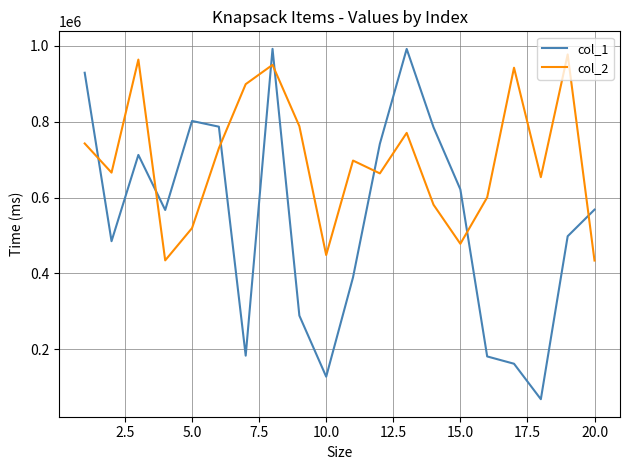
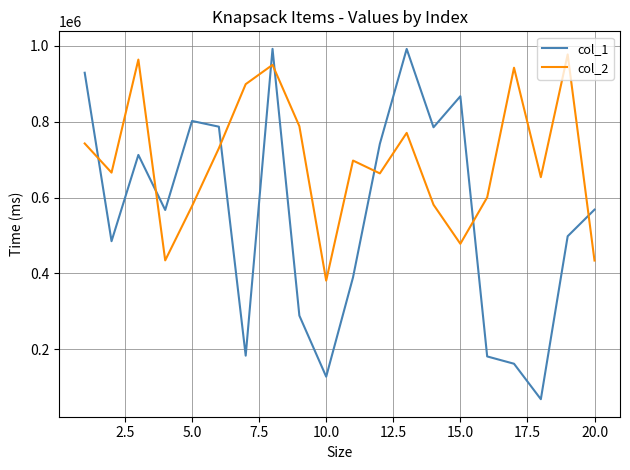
col_2, 5.0: 520000 -> 580000
col_2, 10.0: 450000 -> 380000
col_1, 15.0: 620000 -> 870000
